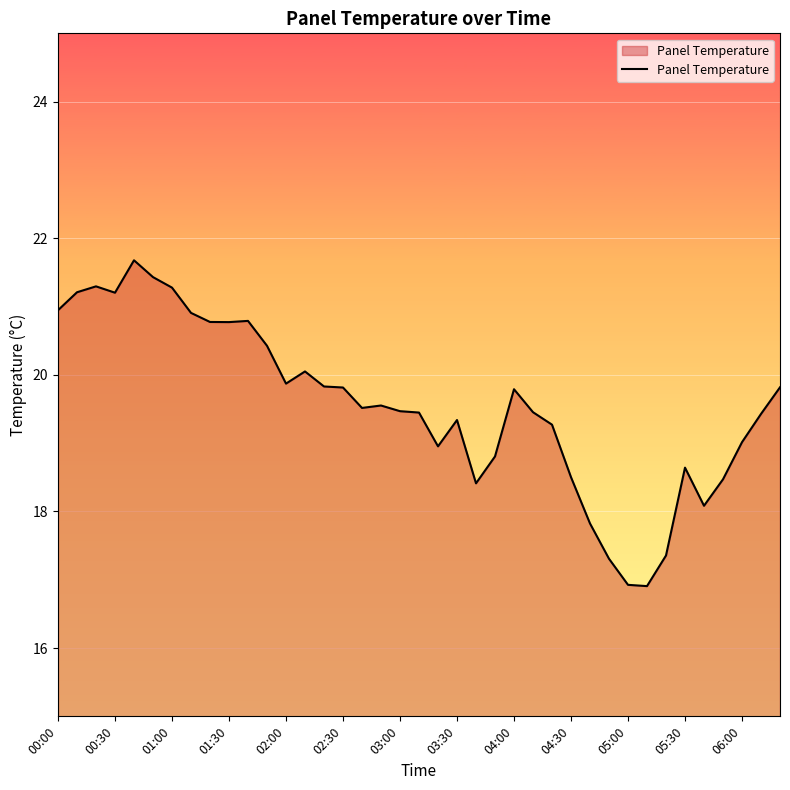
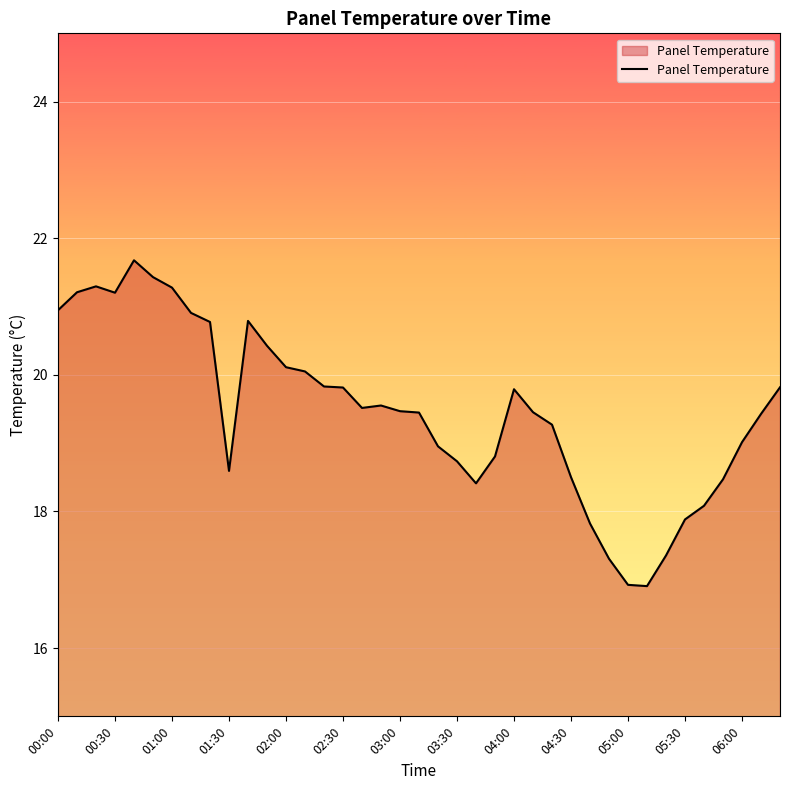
01:30: 20.8 -> 18.6
02:00: 19.9 -> 20.1
03:30: 19.3 -> 18.7
05:30: 18.6 -> 17.9
